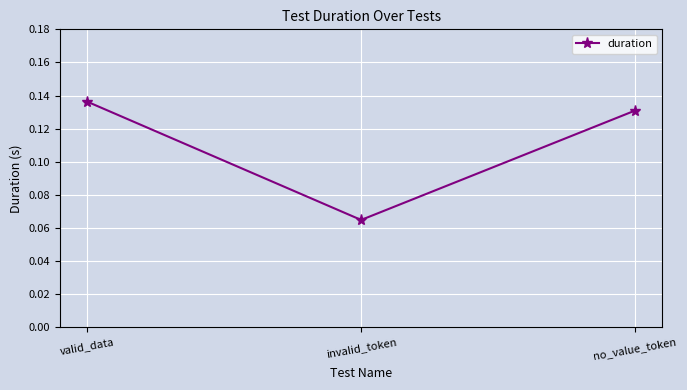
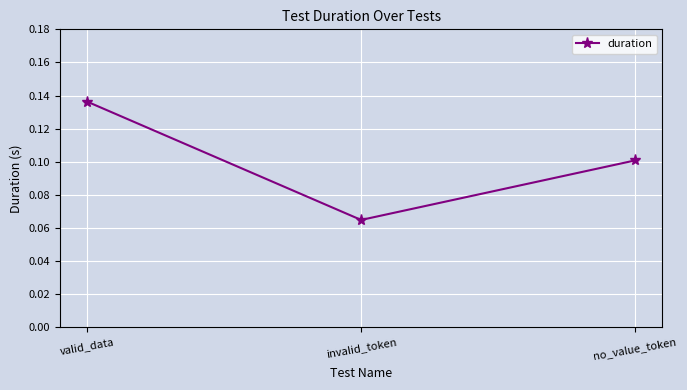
no_value_token: 0.131 -> 0.101
